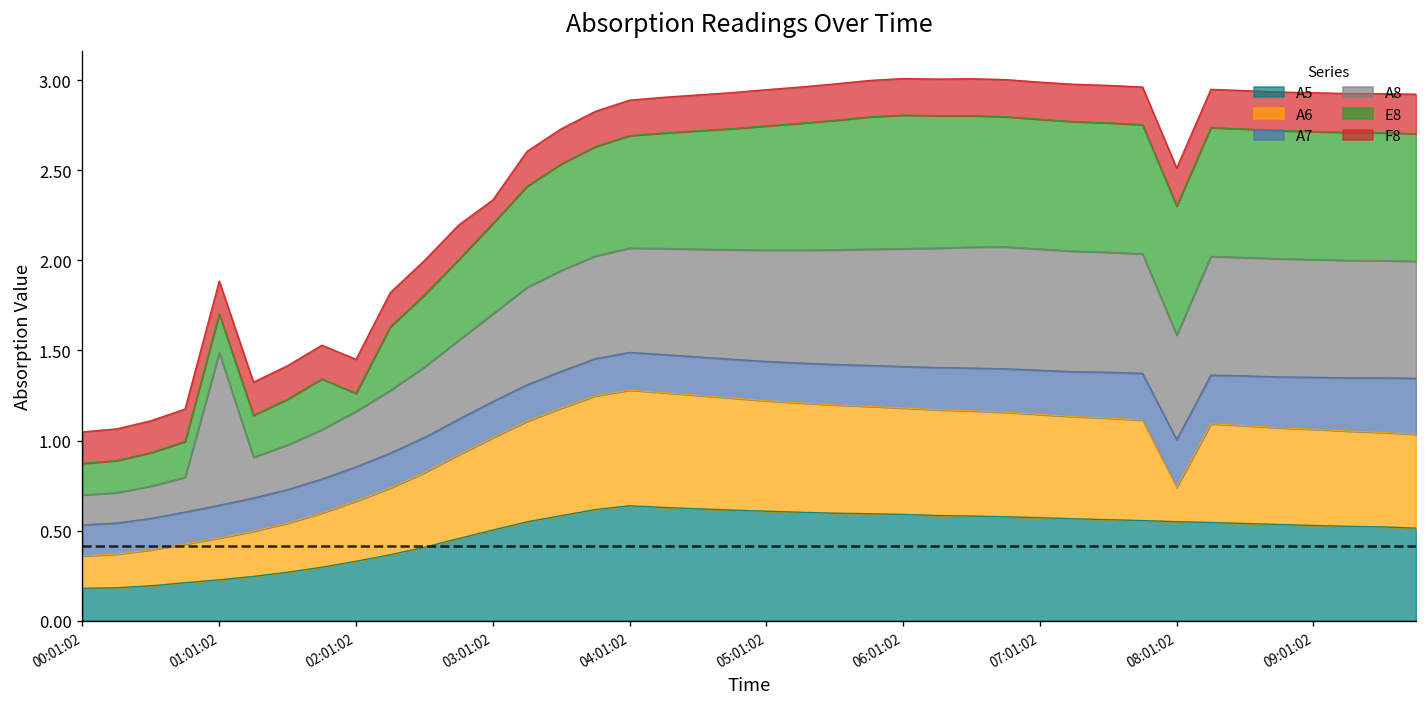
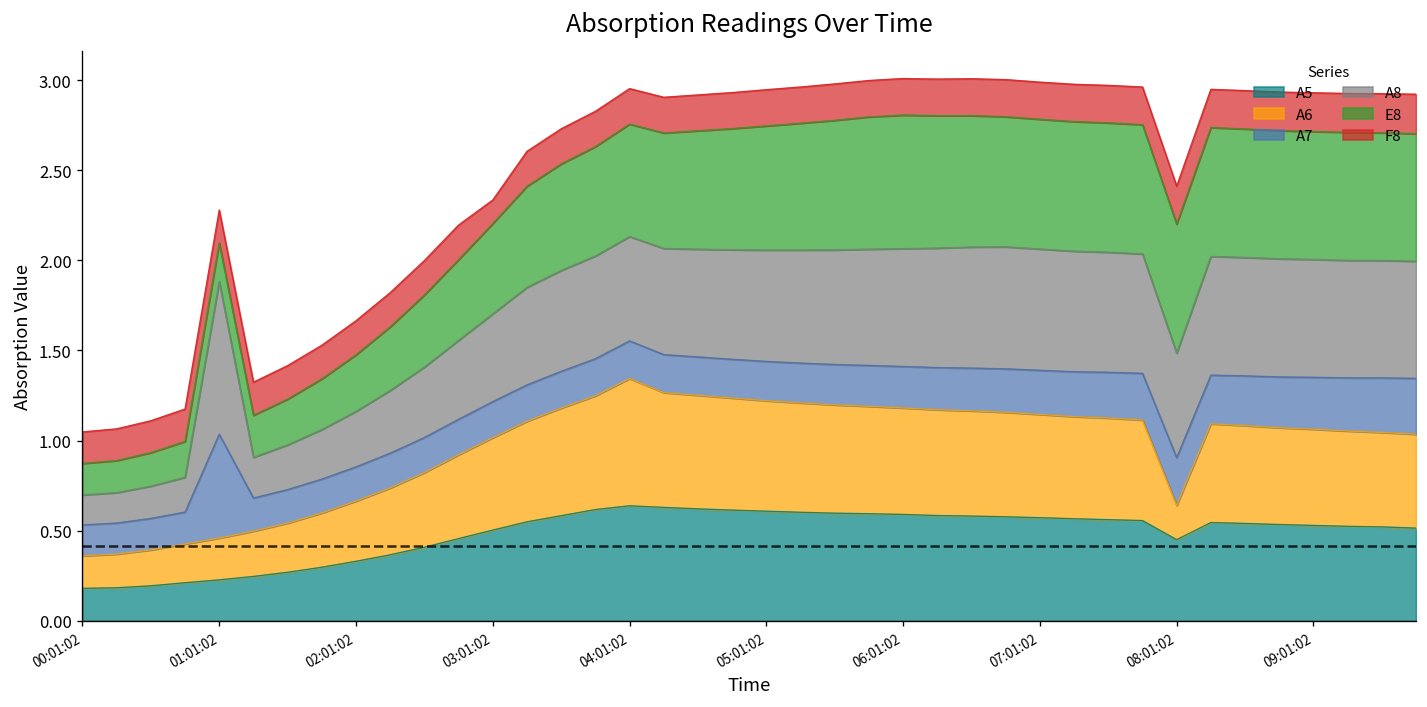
A7, 01:01:02: 0.18 -> 0.58
E8, 02:01:02: 0.10 -> 0.31
A6, 04:01:02: 0.64 -> 0.71
A5, 08:01:02: 0.55 -> 0.45
